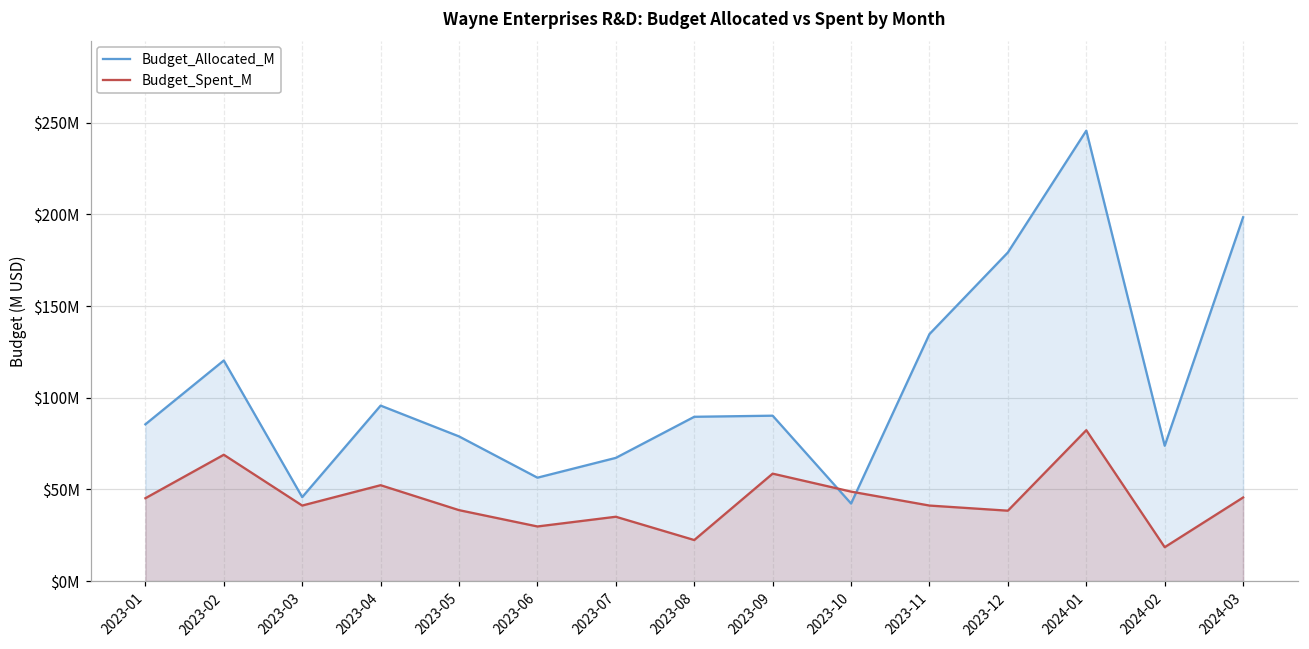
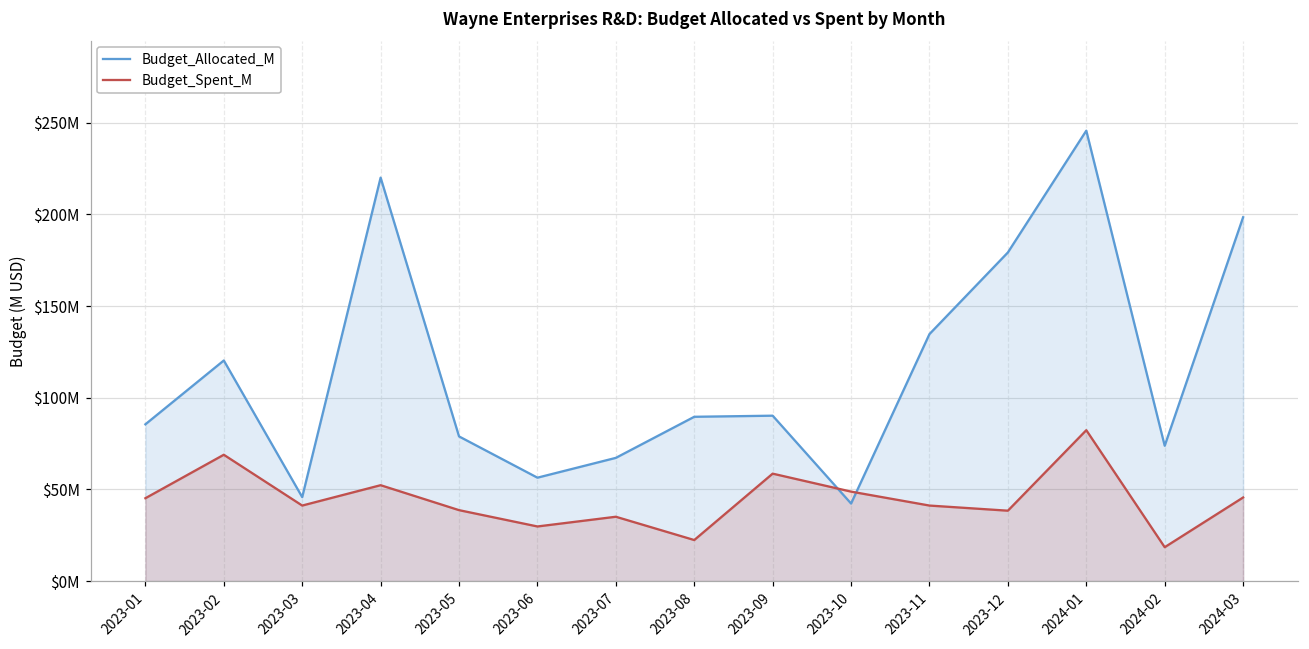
Budget_Allocated_M, 2023-04: $96000000 -> $220000000
